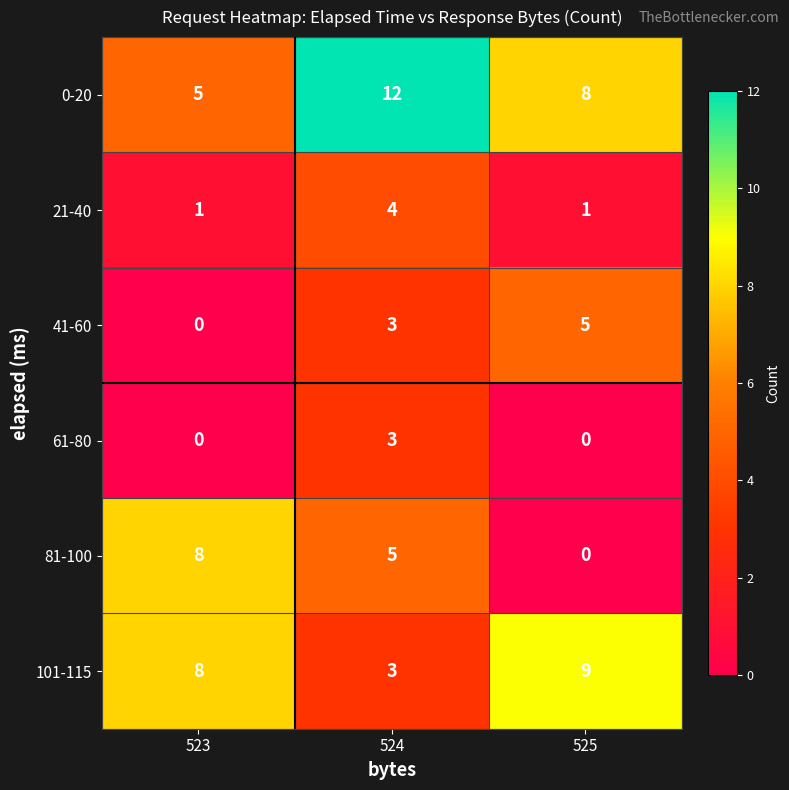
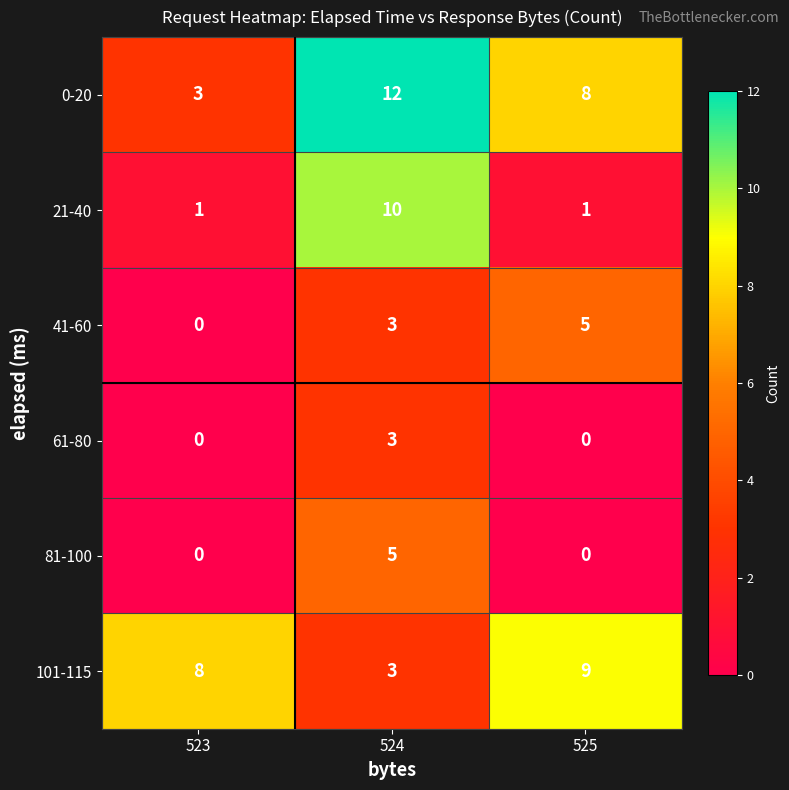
0-20, 523: 5 -> 3
21-40, 524: 4 -> 10
81-100, 523: 8 -> 0
